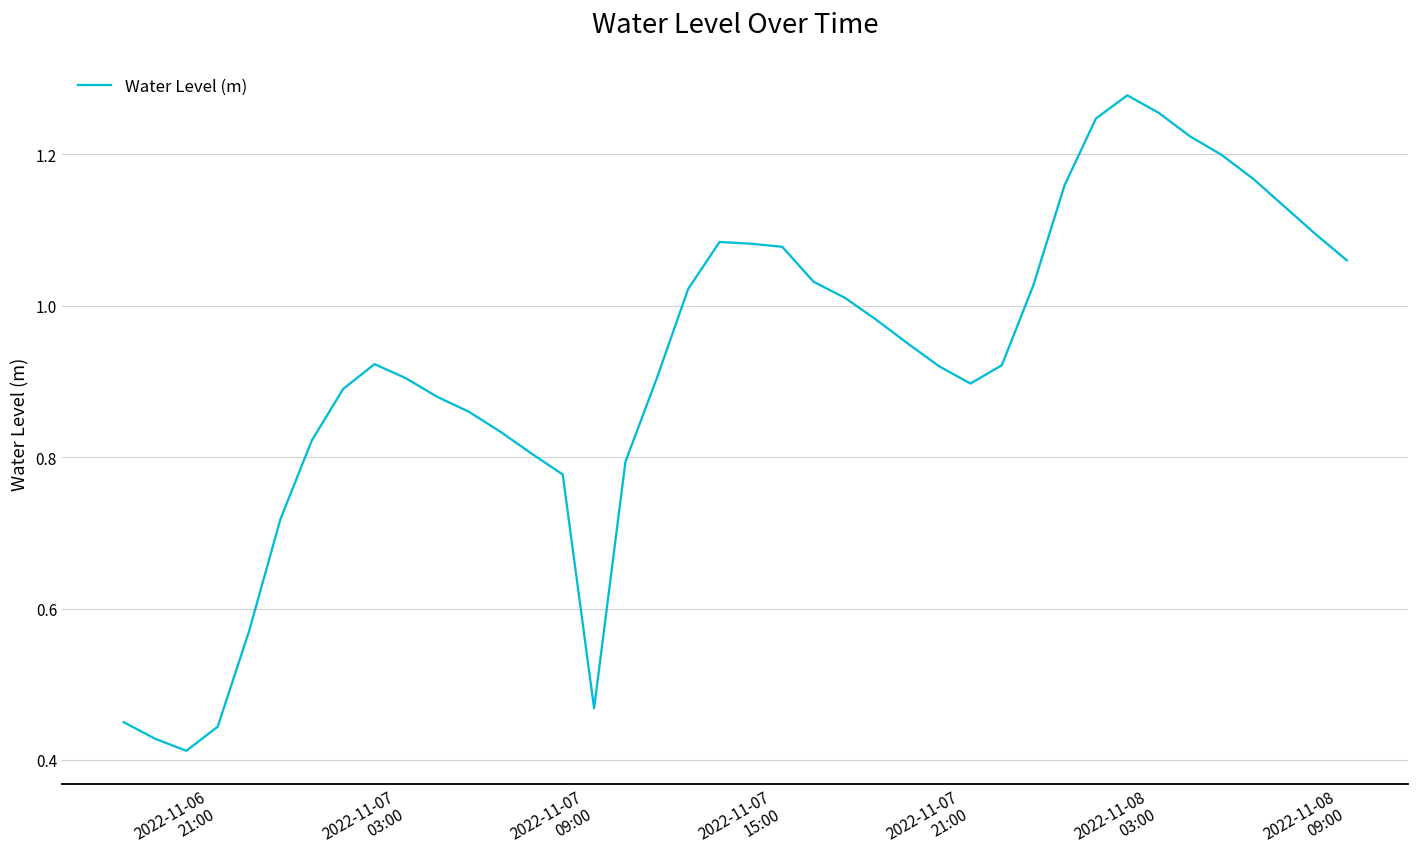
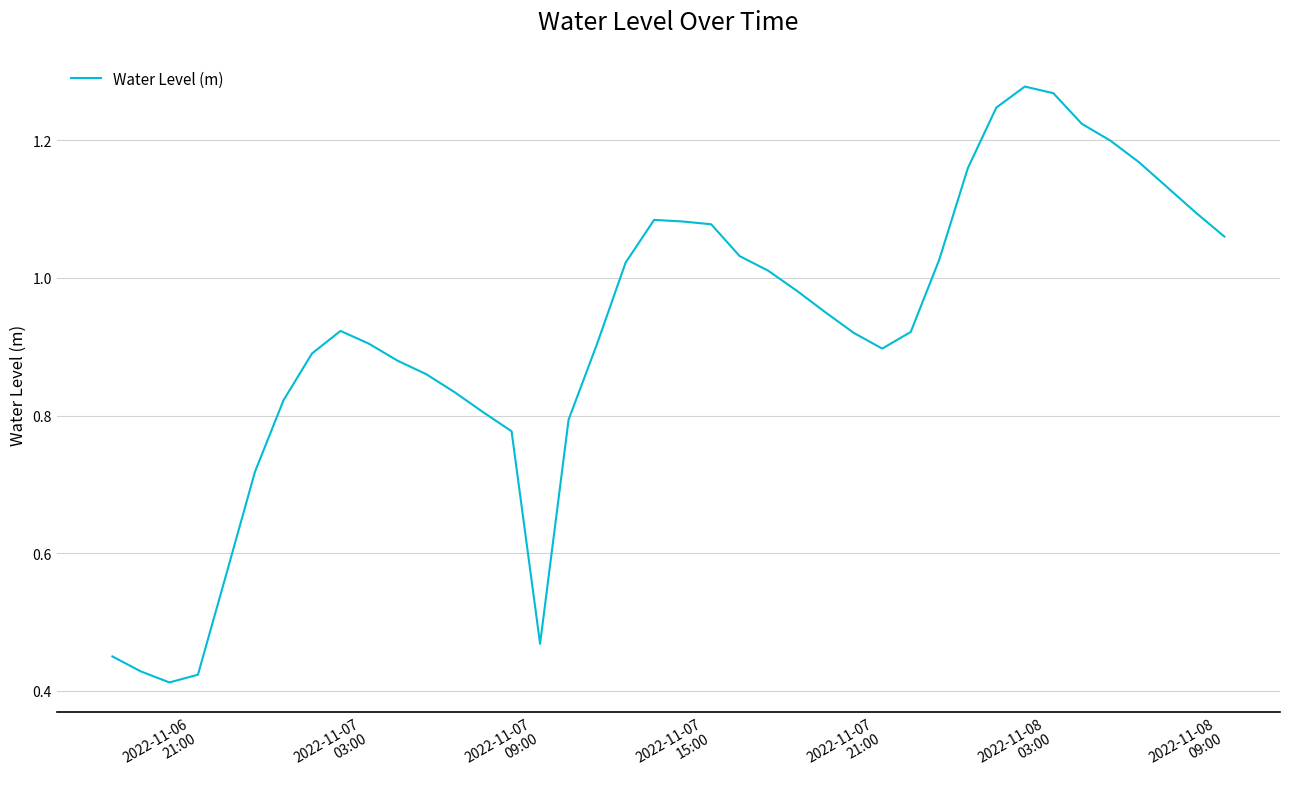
2022-11-06 21:00: 0.44 -> 0.42
2022-11-08 03:00: 1.26 -> 1.27
